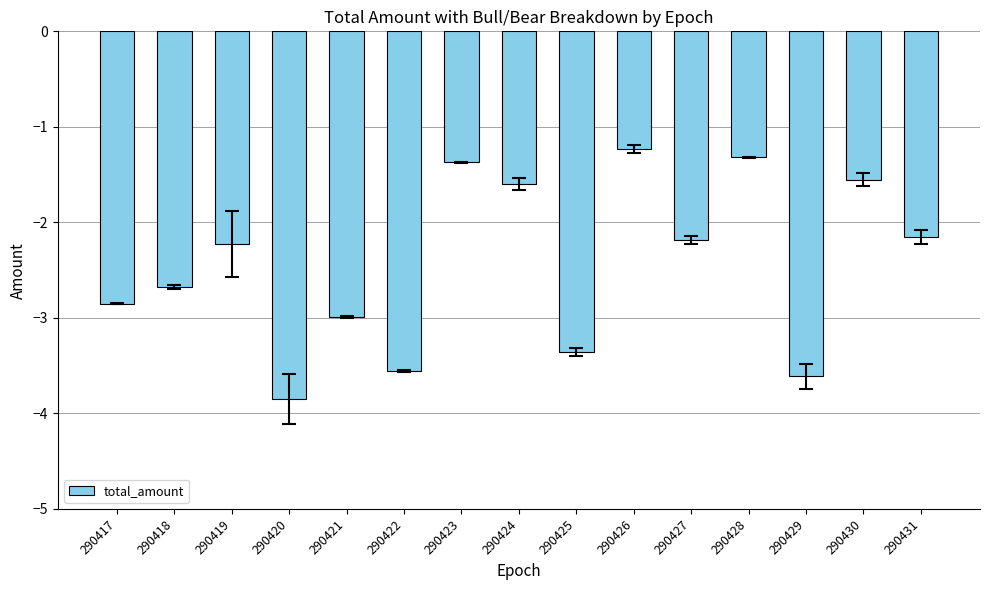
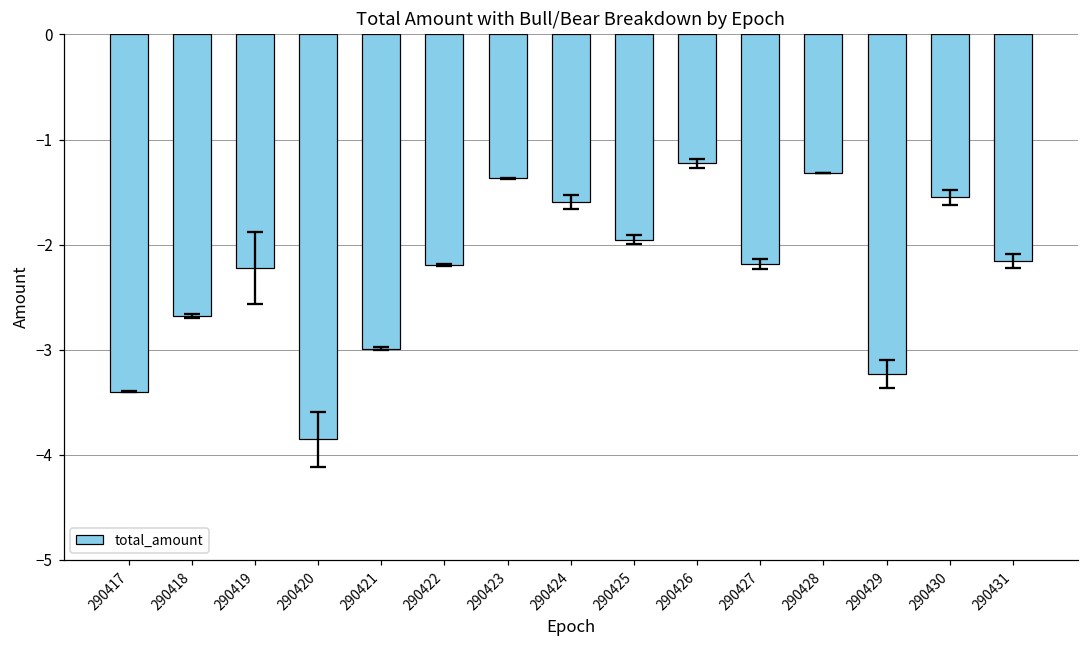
total_amount, 290417: -2.9 -> -3.4
total_amount, 290422: -3.6 -> -2.2
total_amount, 290425: -3.4 -> -2.0
total_amount, 290429: -3.6 -> -3.2
